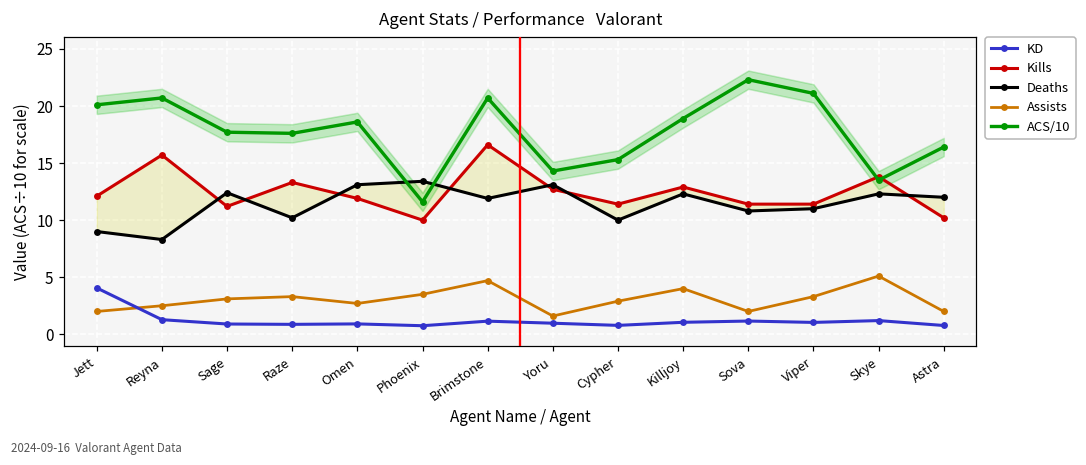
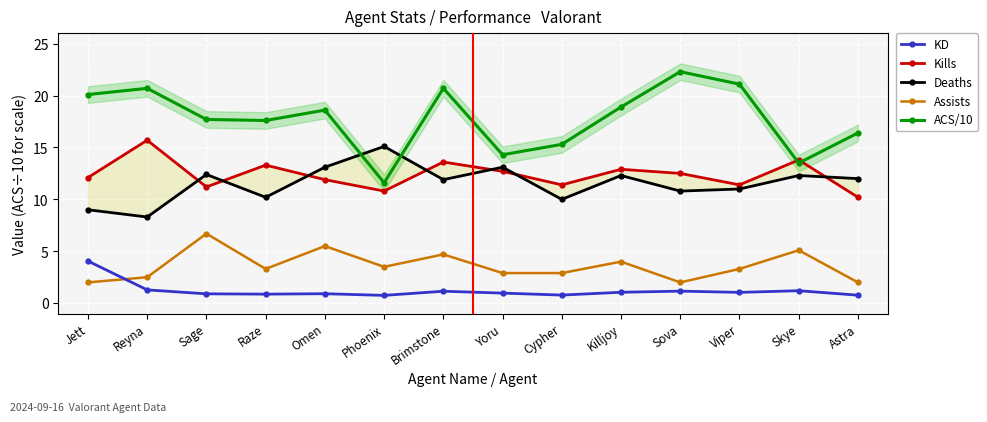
Assists, Sage: 3.1 -> 6.7
Assists, Omen: 2.7 -> 5.5
Kills, Phoenix: 10.0 -> 10.8
Deaths, Phoenix: 13.4 -> 15.1
Kills, Brimstone: 16.6 -> 13.6
Assists, Yoru: 1.6 -> 2.9
Kills, Sova: 11.4 -> 12.5
